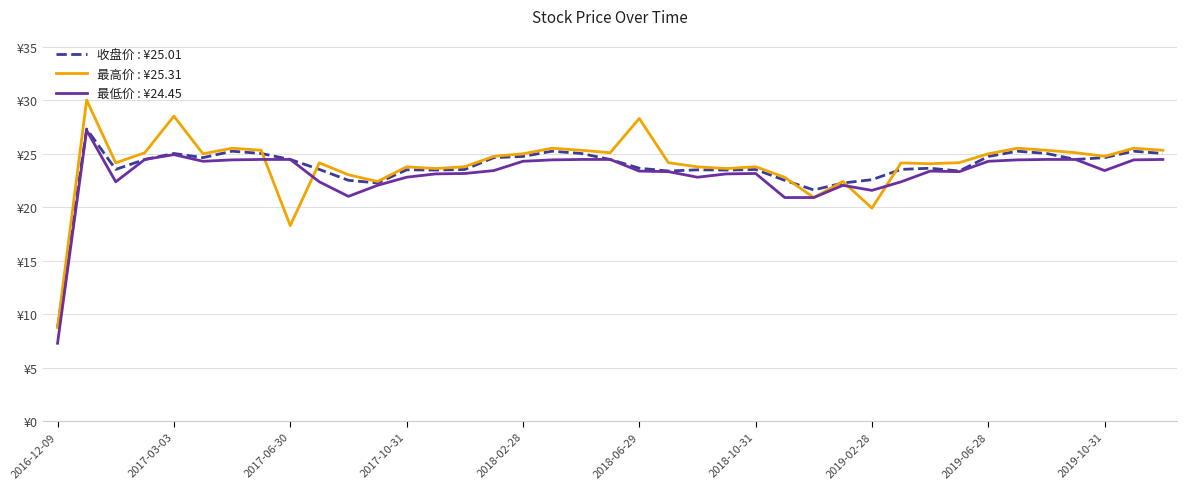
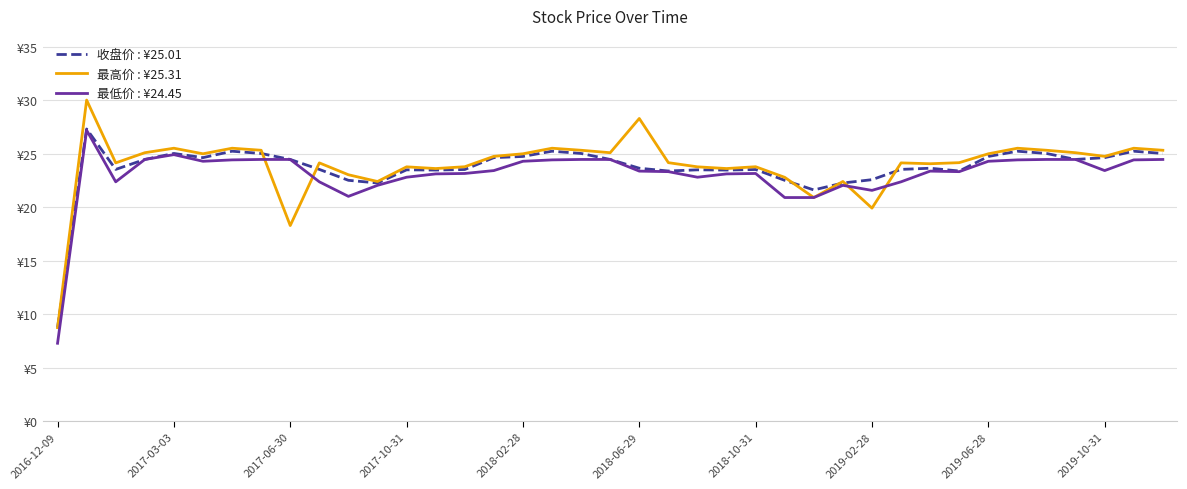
最高价 : ¥25.31, 2017-03-03: ¥28.5 -> ¥25.5
